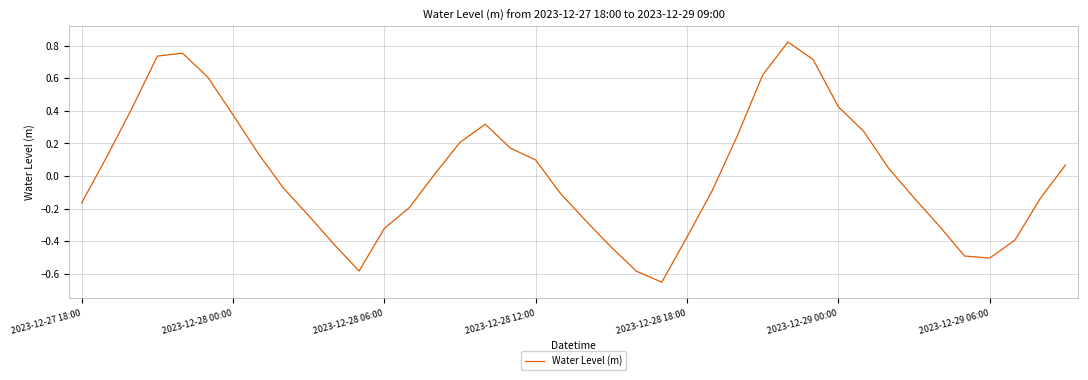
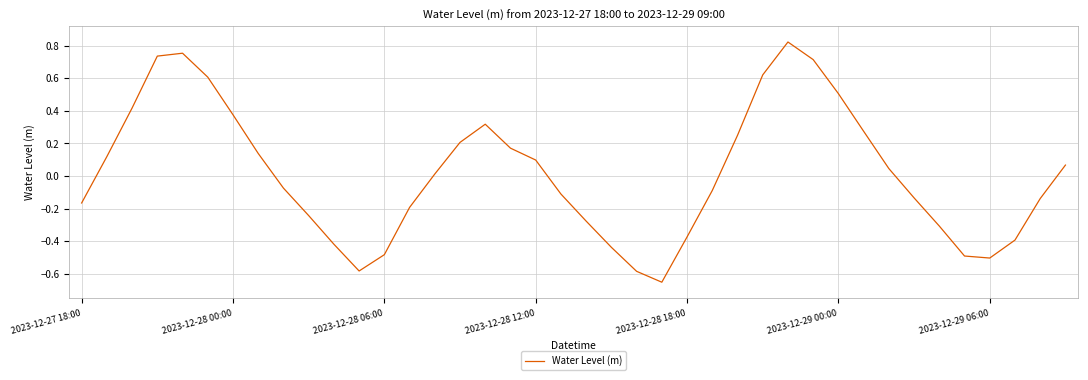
2023-12-28 06:00: -0.32 -> -0.48
2023-12-29 00:00: 0.42 -> 0.51
